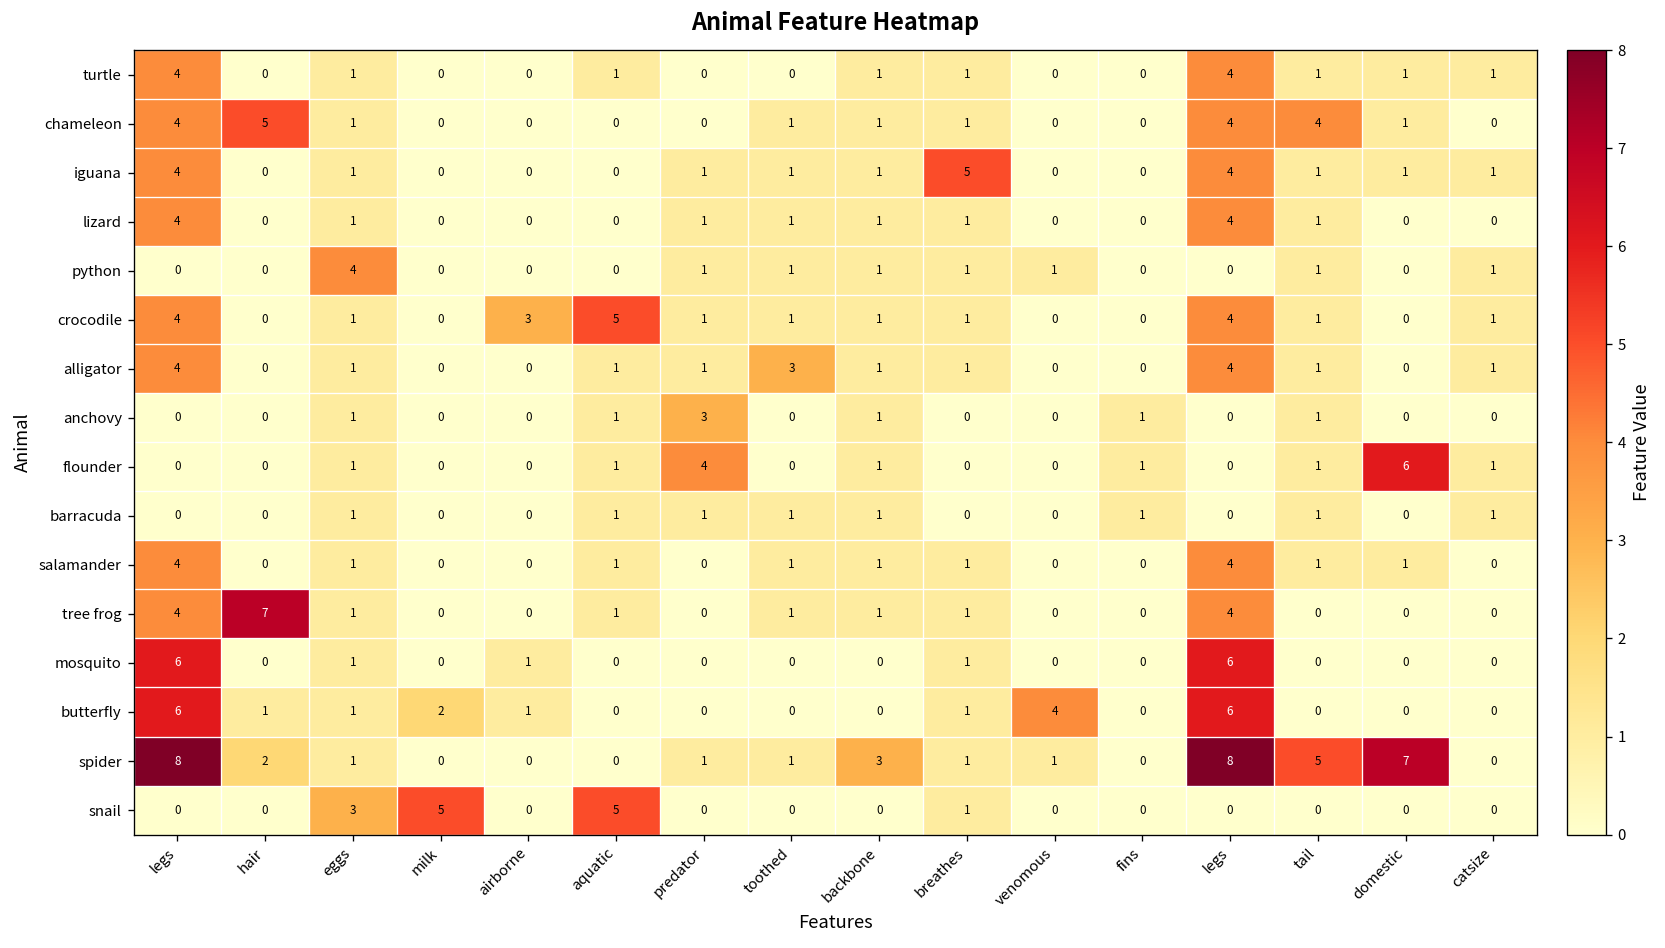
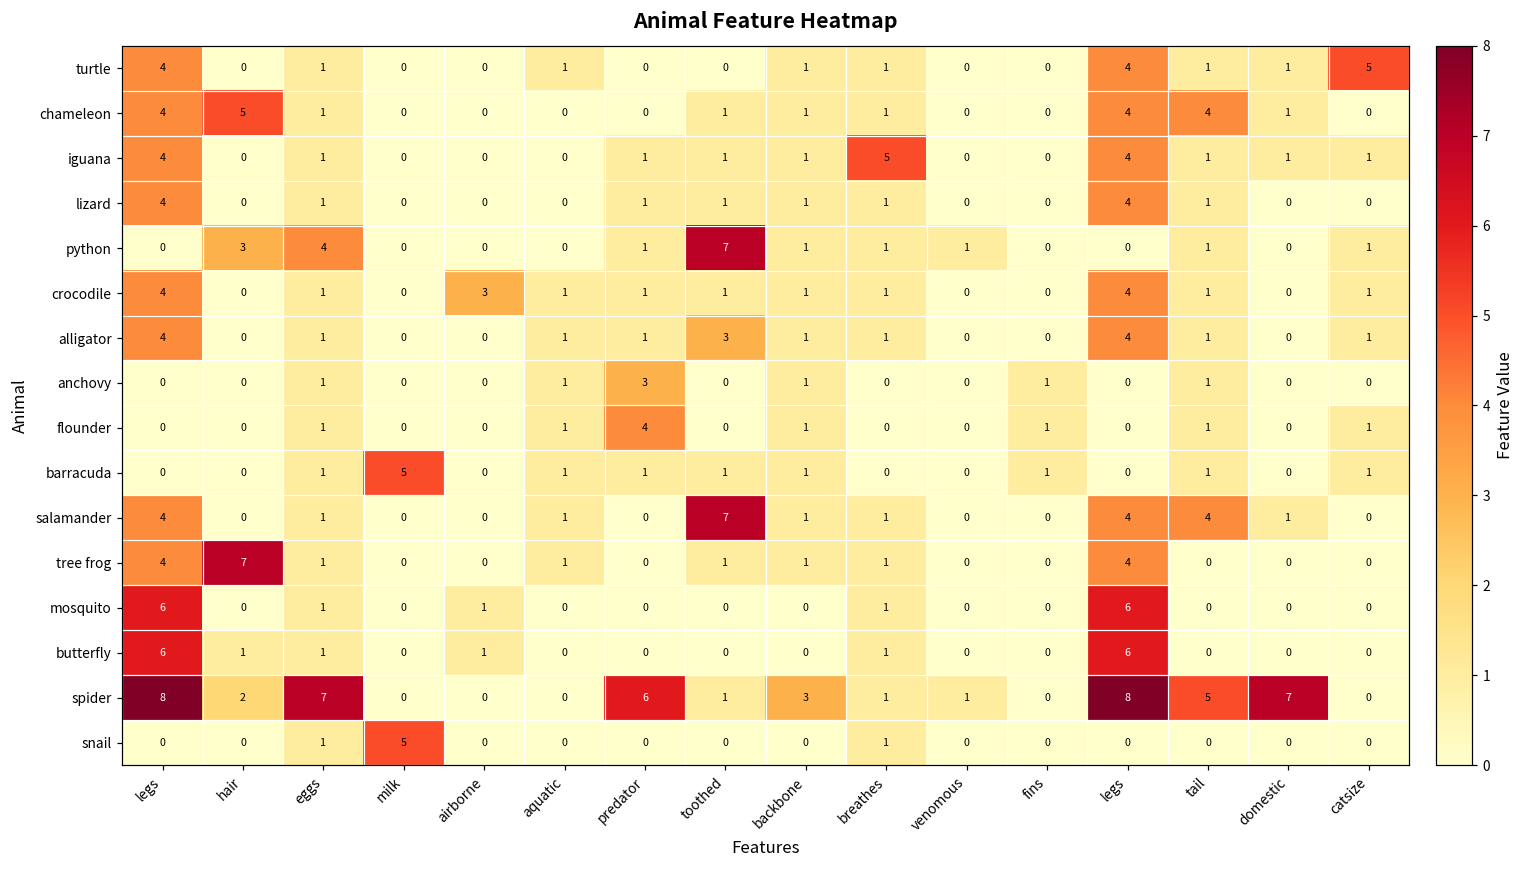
turtle, catsize: 1 -> 5
python, hair: 0 -> 3
python, toothed: 1 -> 7
crocodile, aquatic: 5 -> 1
flounder, domestic: 6 -> 0
barracuda, milk: 0 -> 5
salamander, toothed: 1 -> 7
salamander, tail: 1 -> 4
butterfly, milk: 2 -> 0
butterfly, venomous: 4 -> 0
spider, eggs: 1 -> 7
spider, predator: 1 -> 6
snail, eggs: 3 -> 1
snail, aquatic: 5 -> 0
